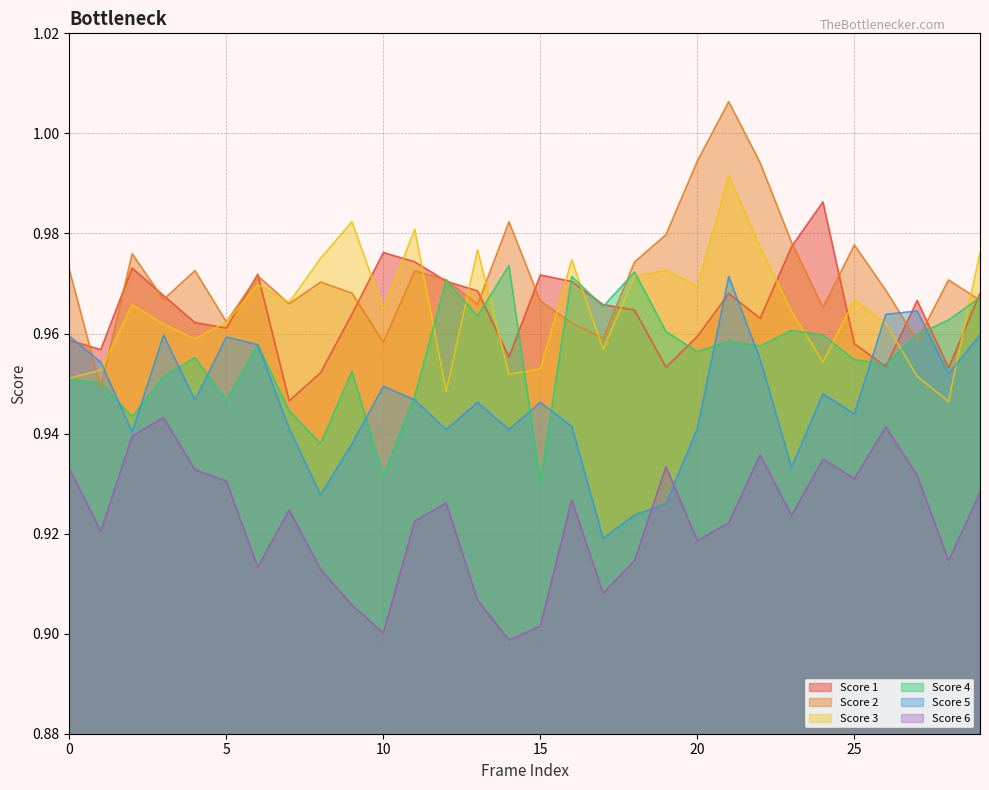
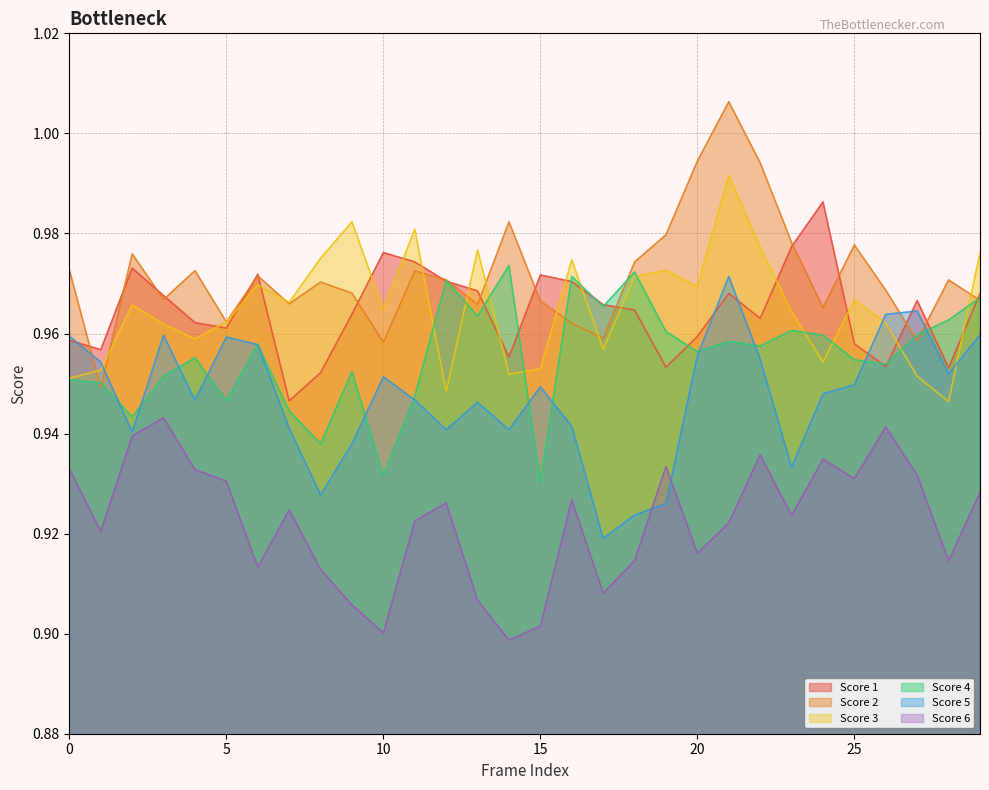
Score 5, 10: 0.949 -> 0.951
Score 5, 15: 0.946 -> 0.949
Score 5, 20: 0.941 -> 0.956
Score 6, 20: 0.919 -> 0.916
Score 5, 25: 0.944 -> 0.950
